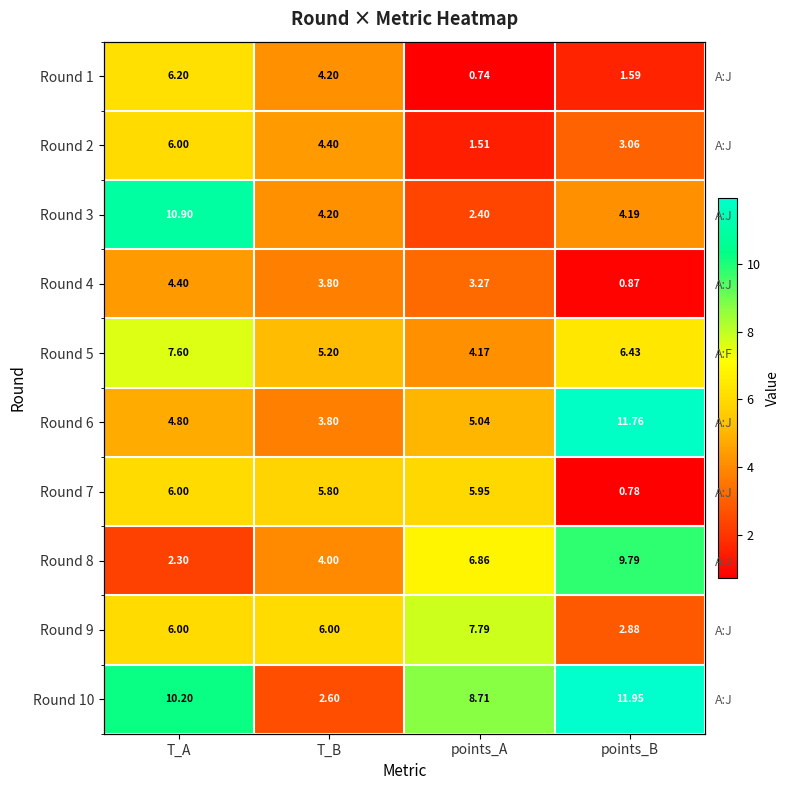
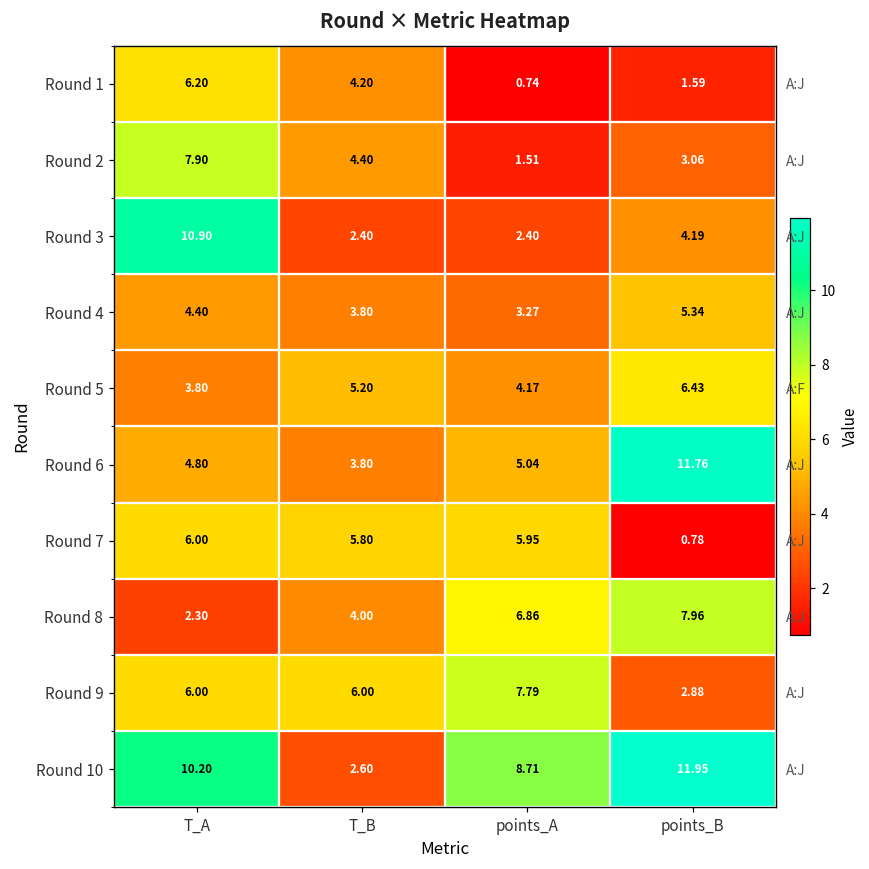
Round 2, T_A: 6.00 -> 7.90
Round 3, T_B: 4.20 -> 2.40
Round 4, points_B: 0.87 -> 5.34
Round 5, T_A: 7.60 -> 3.80
Round 8, points_B: 9.79 -> 7.96
